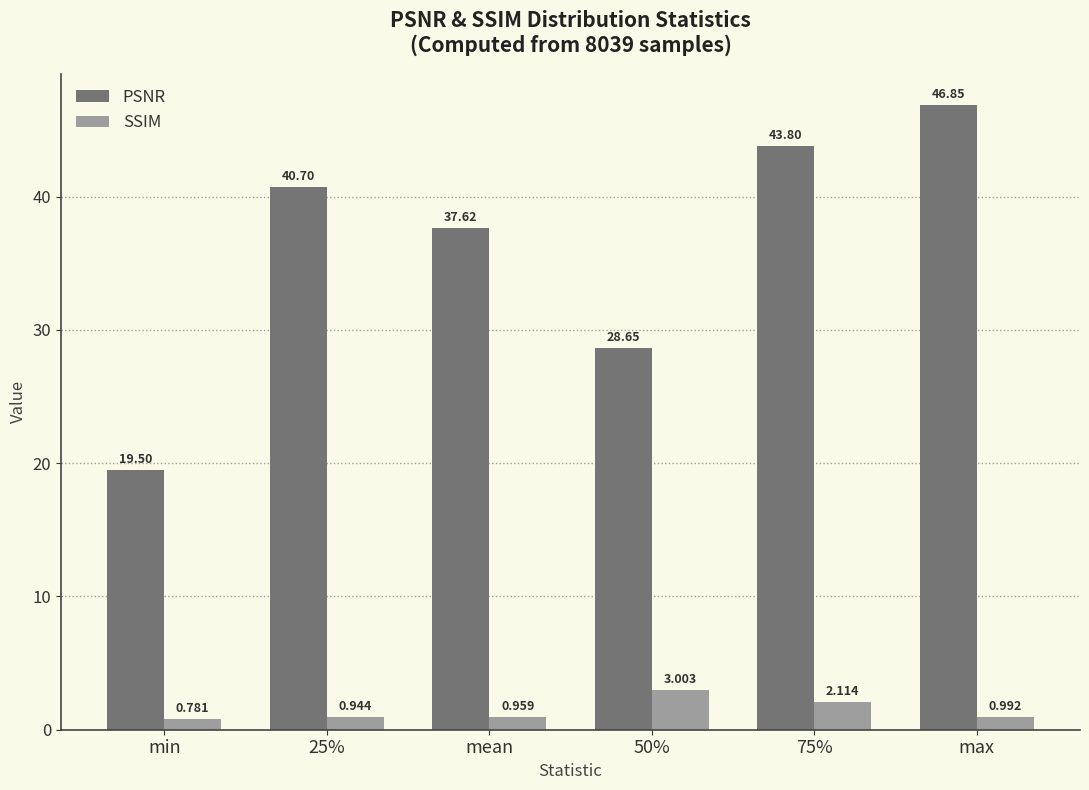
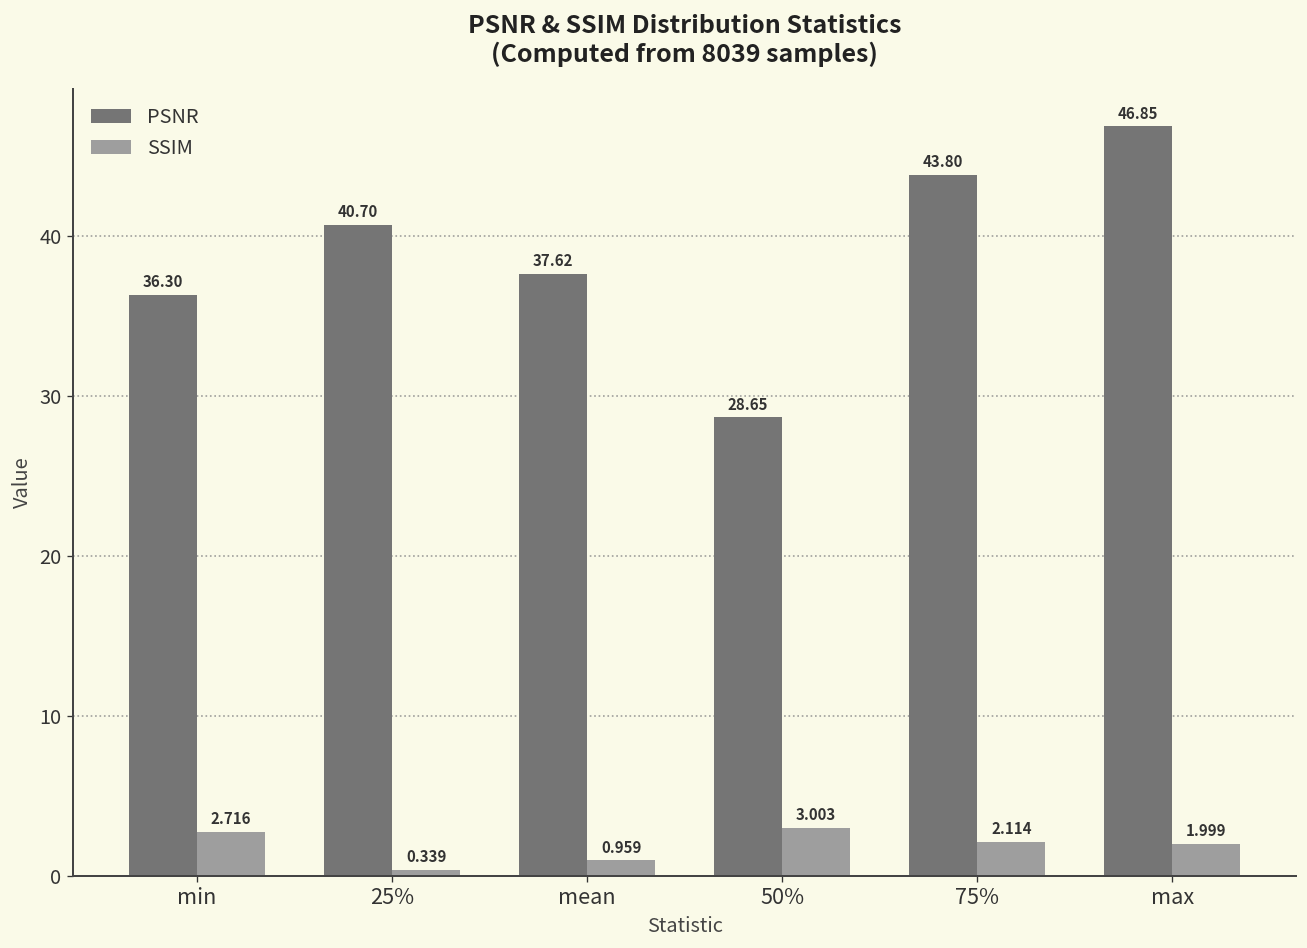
PSNR, min: 19.50 -> 36.30
SSIM, min: 0.781 -> 2.716
SSIM, 25%: 0.944 -> 0.339
SSIM, max: 0.992 -> 1.999
